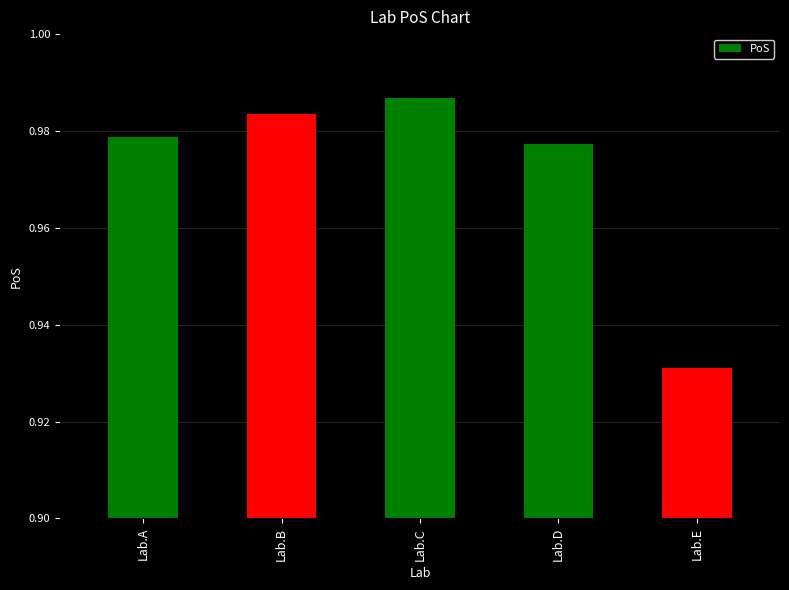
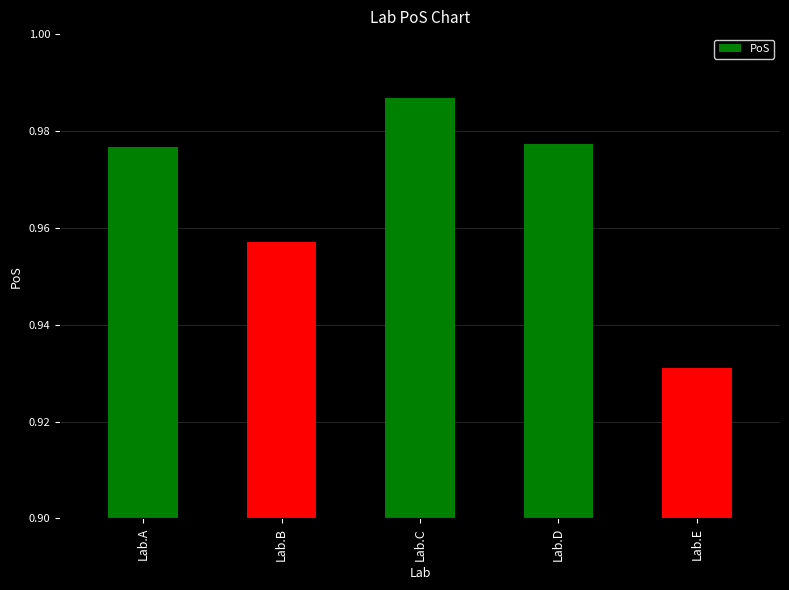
Lab.A: 0.979 -> 0.977
Lab.B: 0.984 -> 0.957
